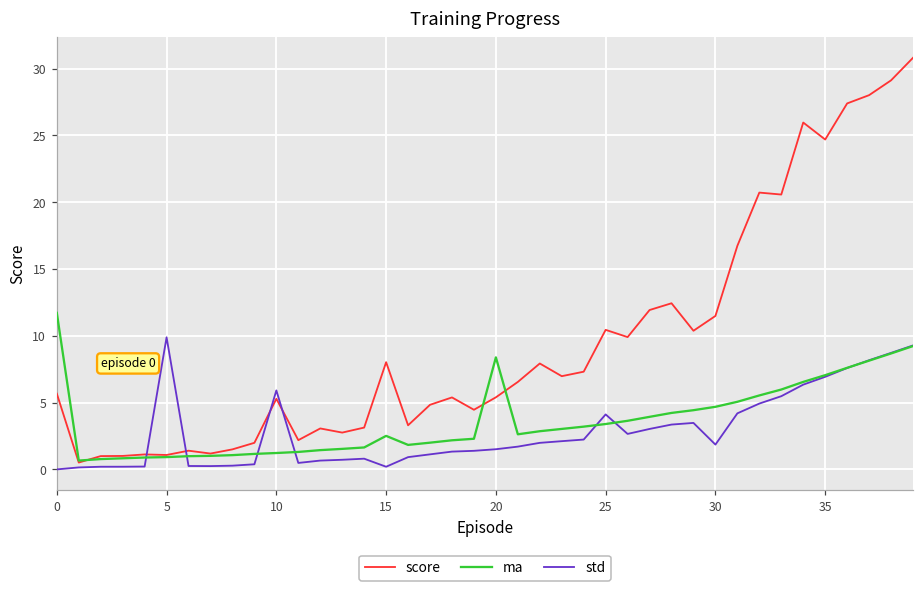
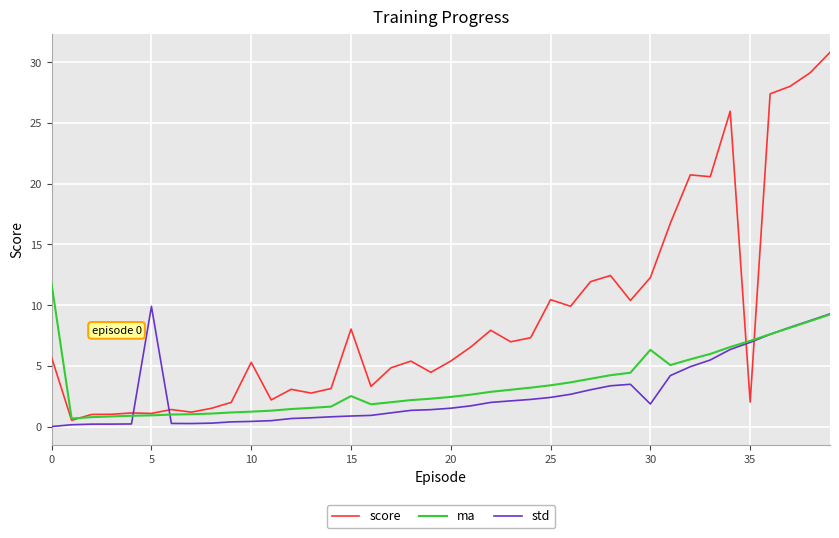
std, 10: 5.9 -> 0.4
std, 15: 0.2 -> 0.9
ma, 20: 8.4 -> 2.4
std, 25: 4.1 -> 2.4
score, 30: 11.5 -> 12.3
ma, 30: 4.7 -> 6.3
score, 35: 24.7 -> 2.0
